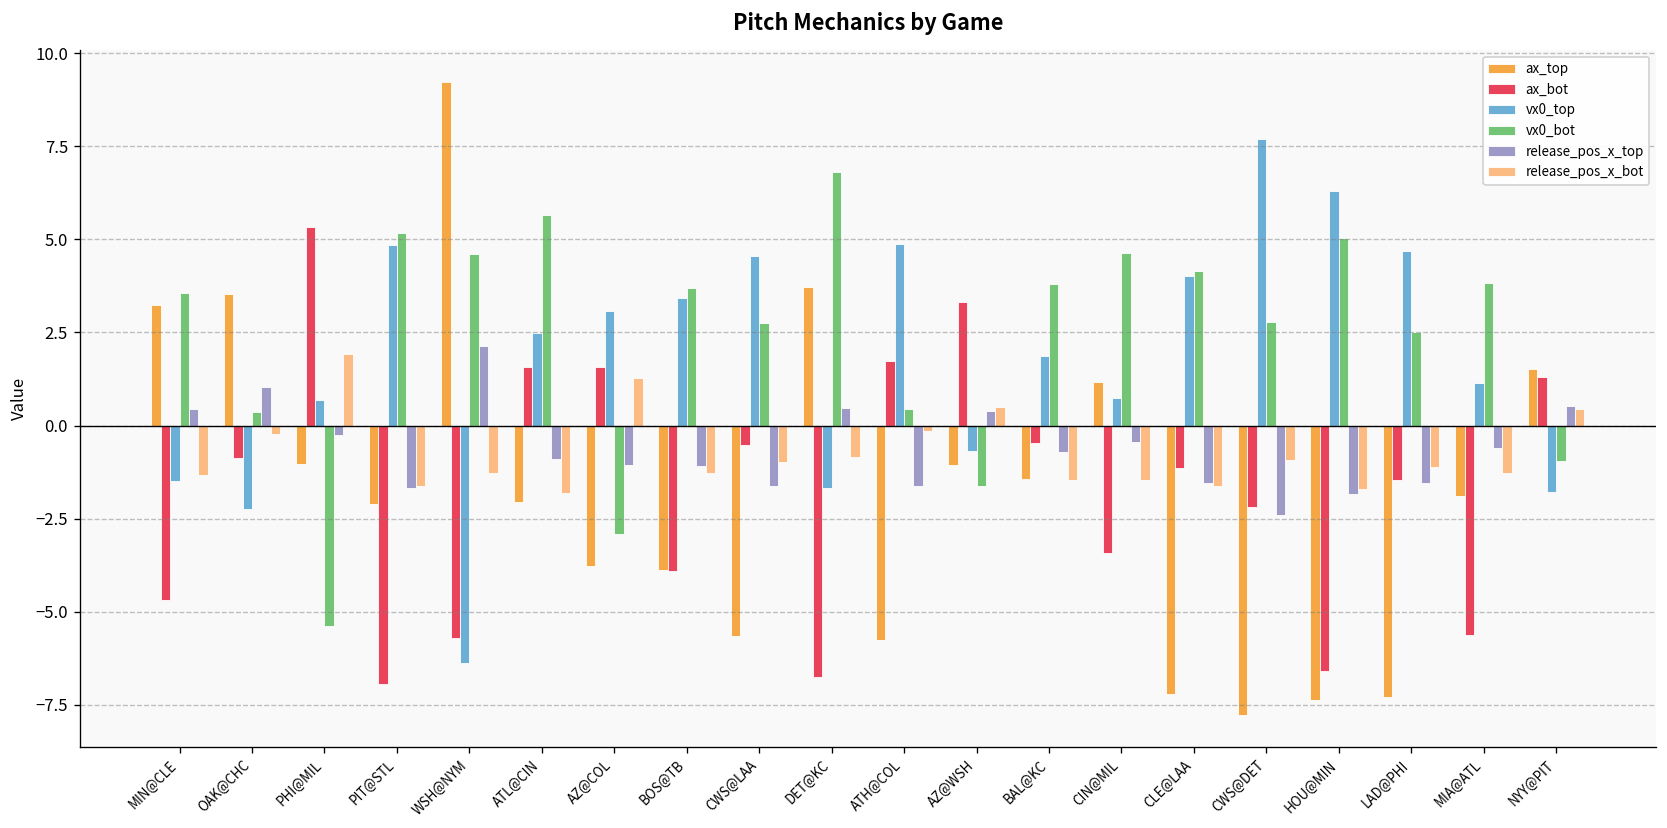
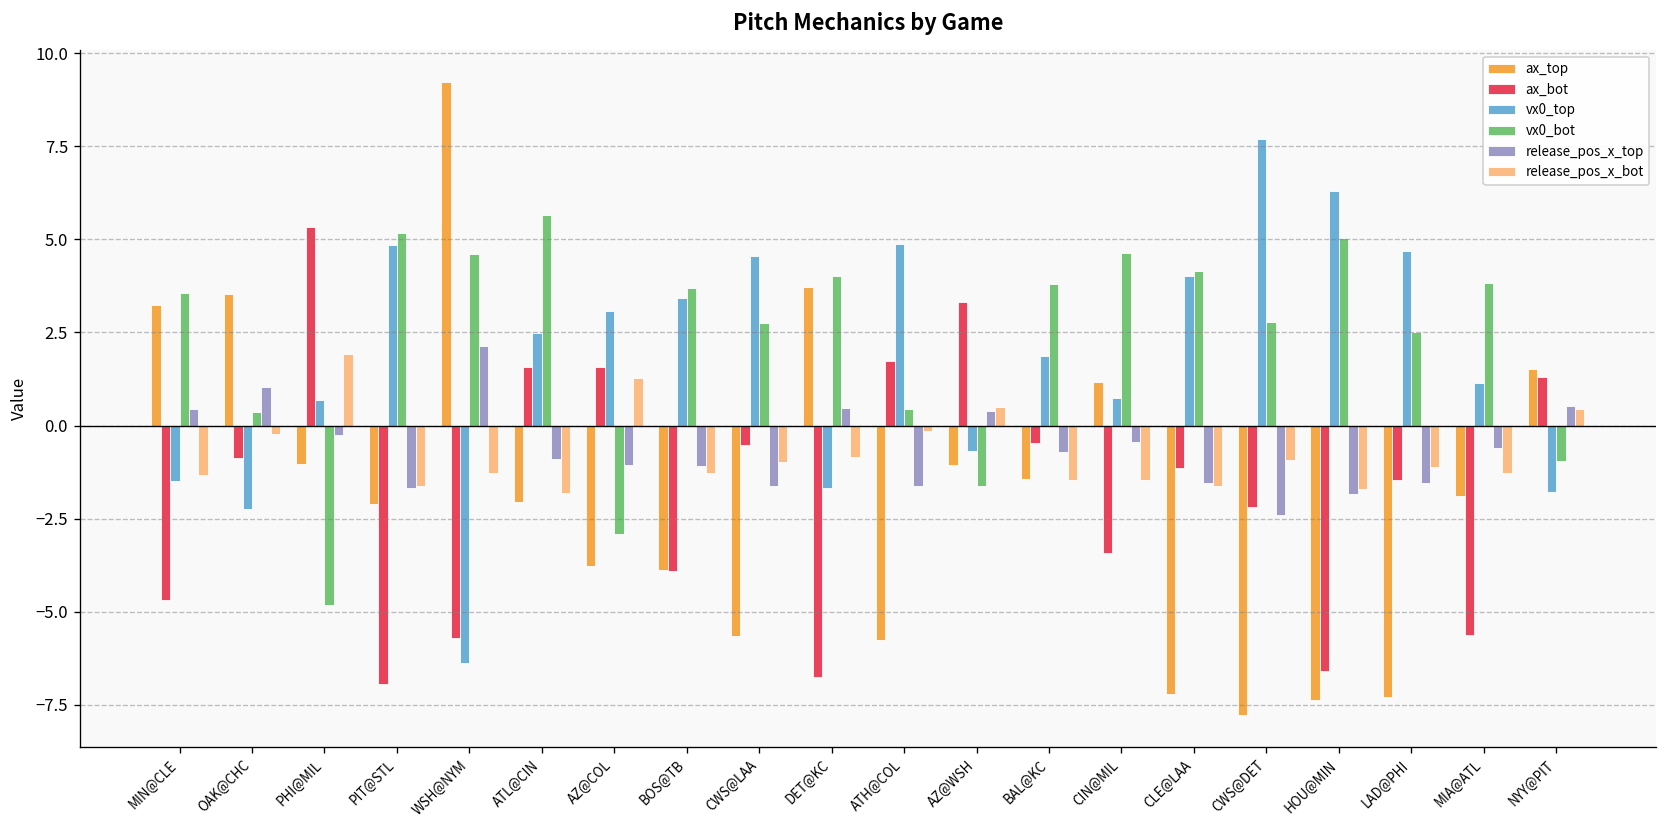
vx0_bot, PHI@MIL: -5.4 -> -4.8
vx0_bot, DET@KC: 6.8 -> 4.0
